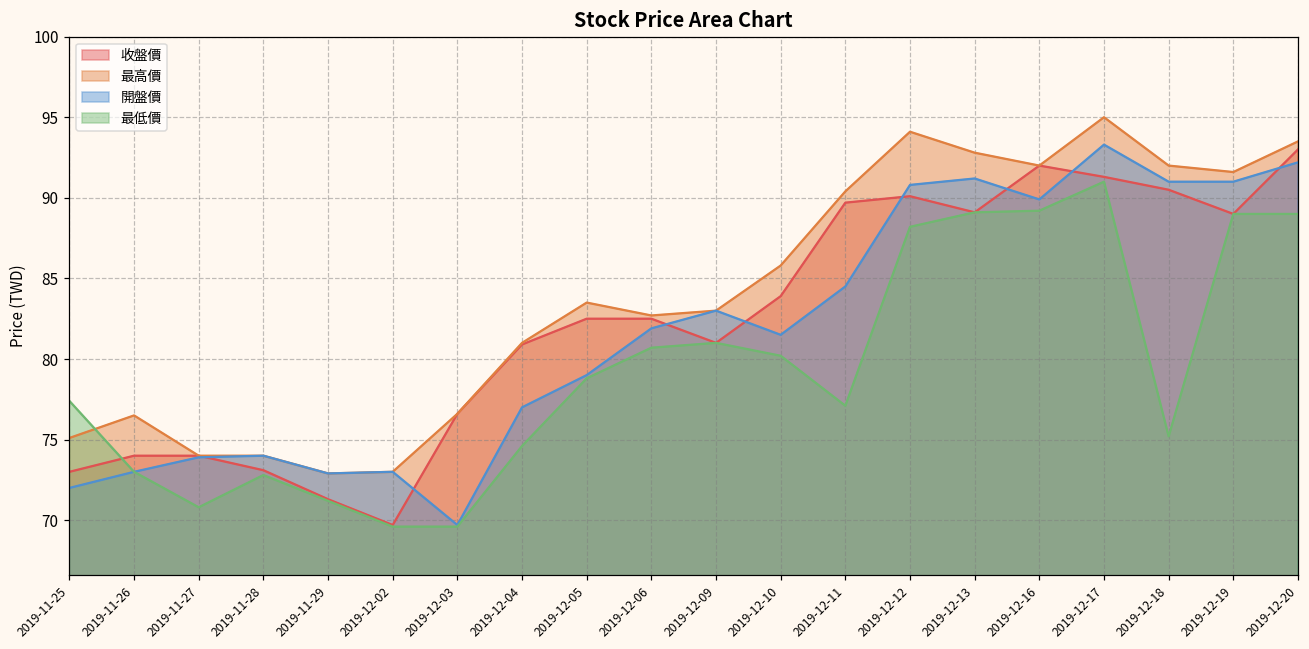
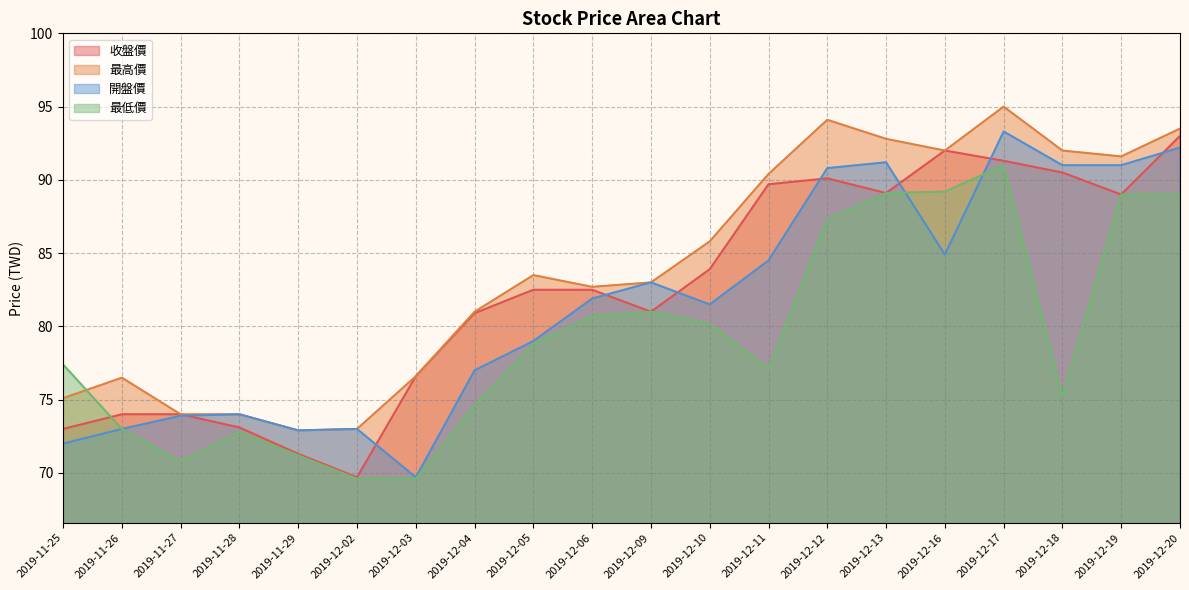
最低價, 2019-12-12: 88.2 -> 87.3
開盤價, 2019-12-16: 89.9 -> 84.9
